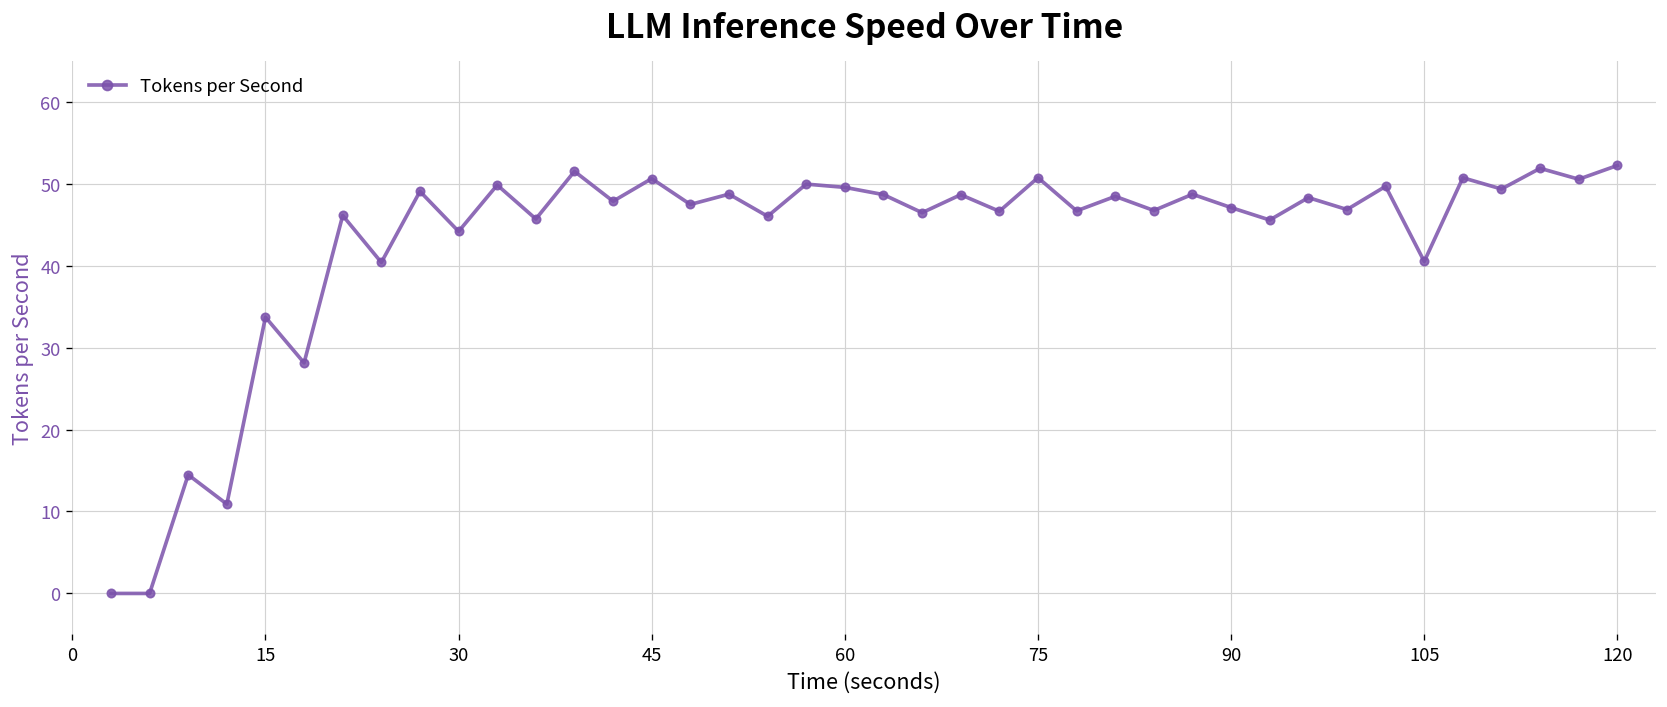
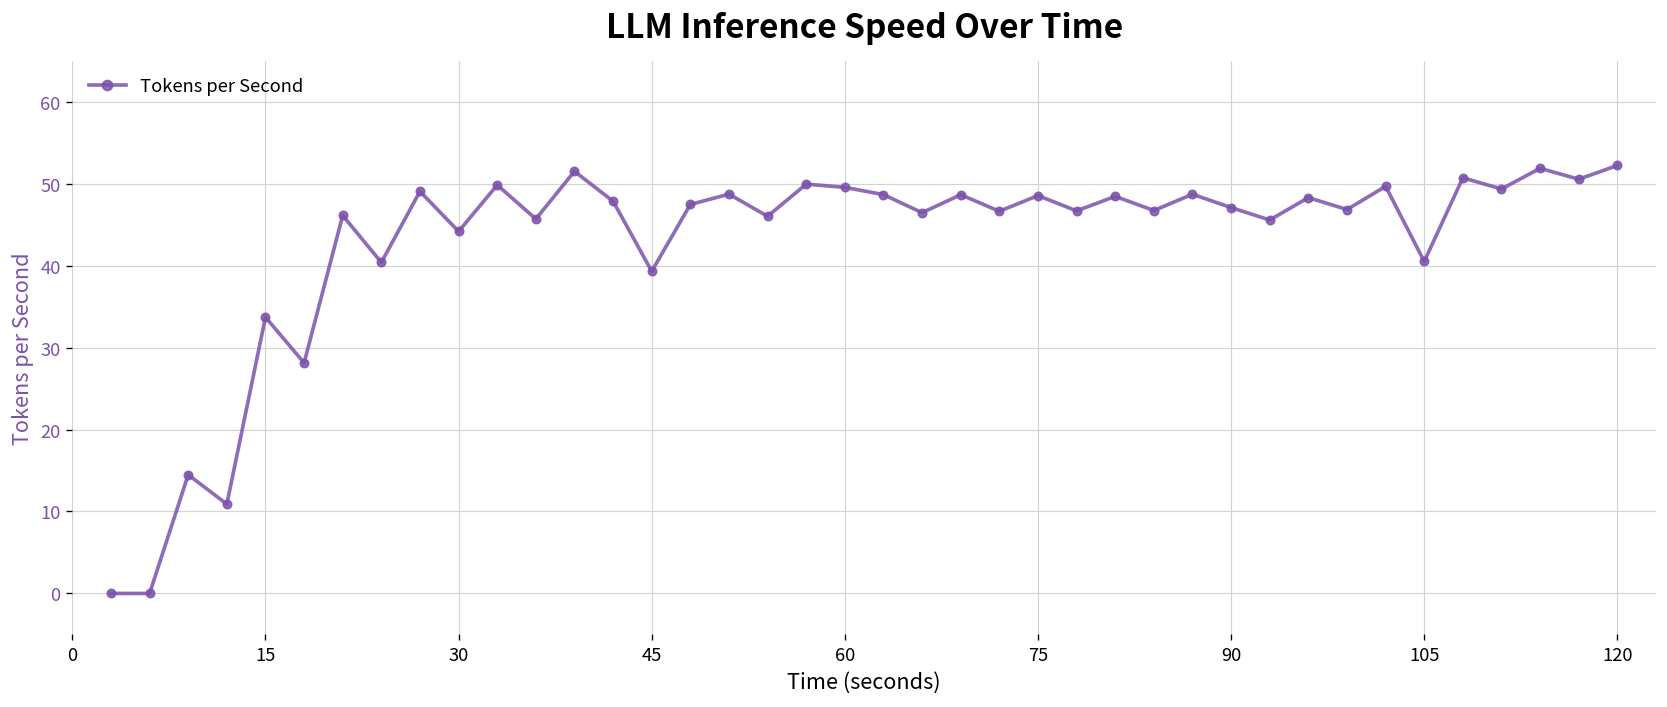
45: 51 -> 39
75: 51 -> 49
